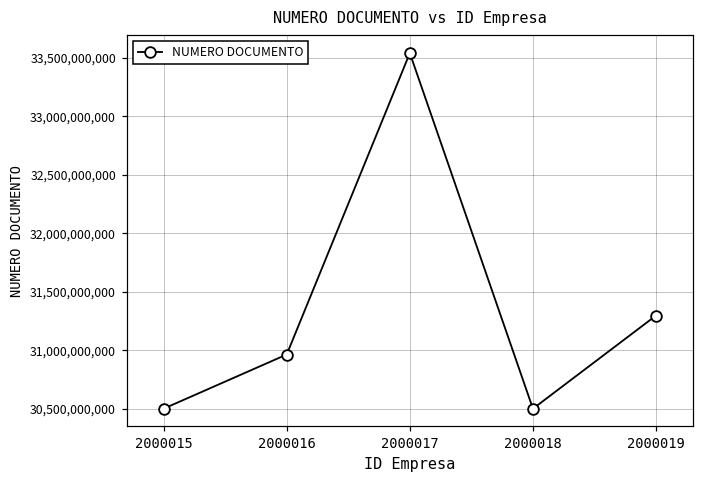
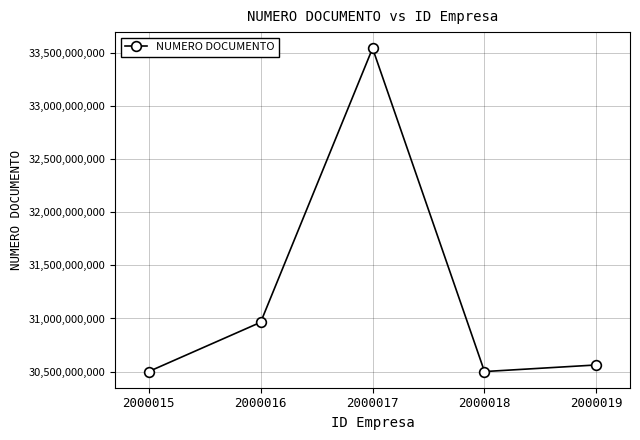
2000019: 31,300,000,000 -> 30,560,000,000
